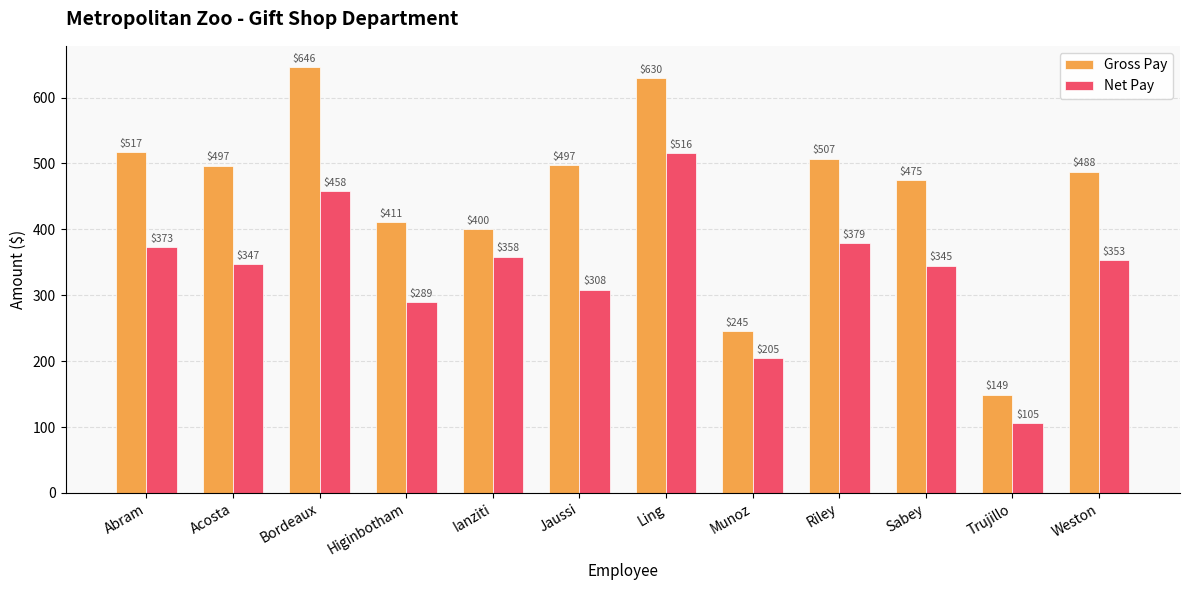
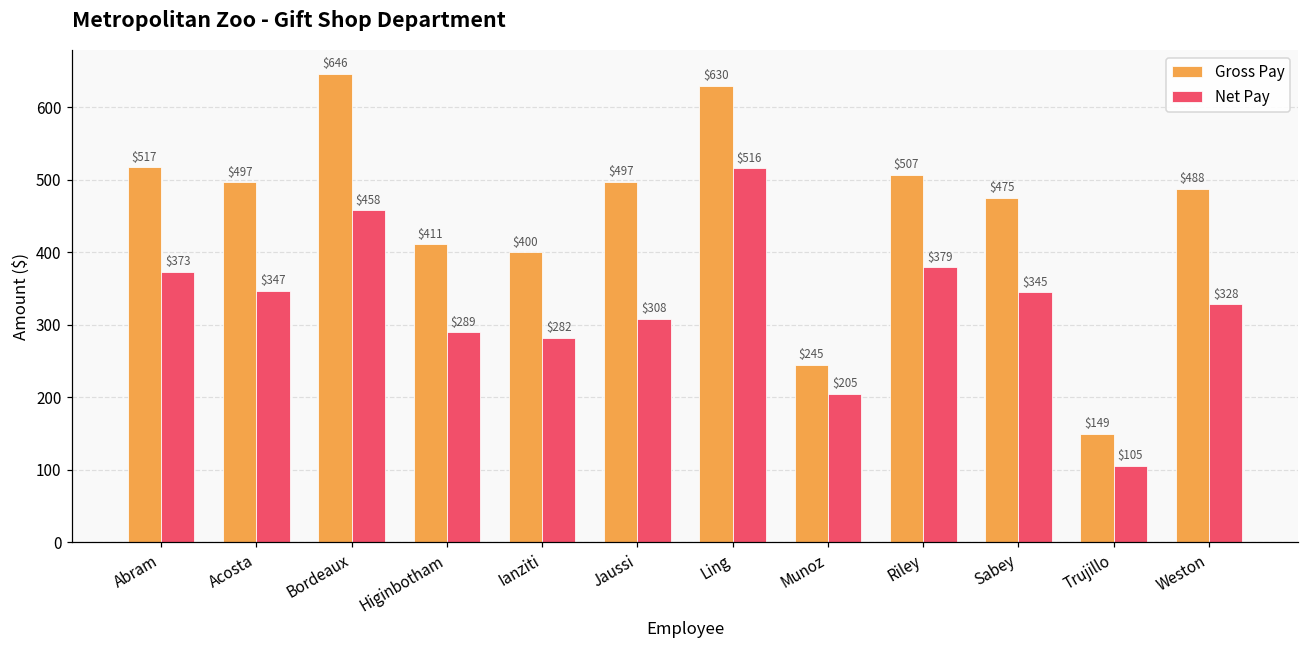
Net Pay, Ianziti: $358 -> $282
Net Pay, Weston: $353 -> $328
